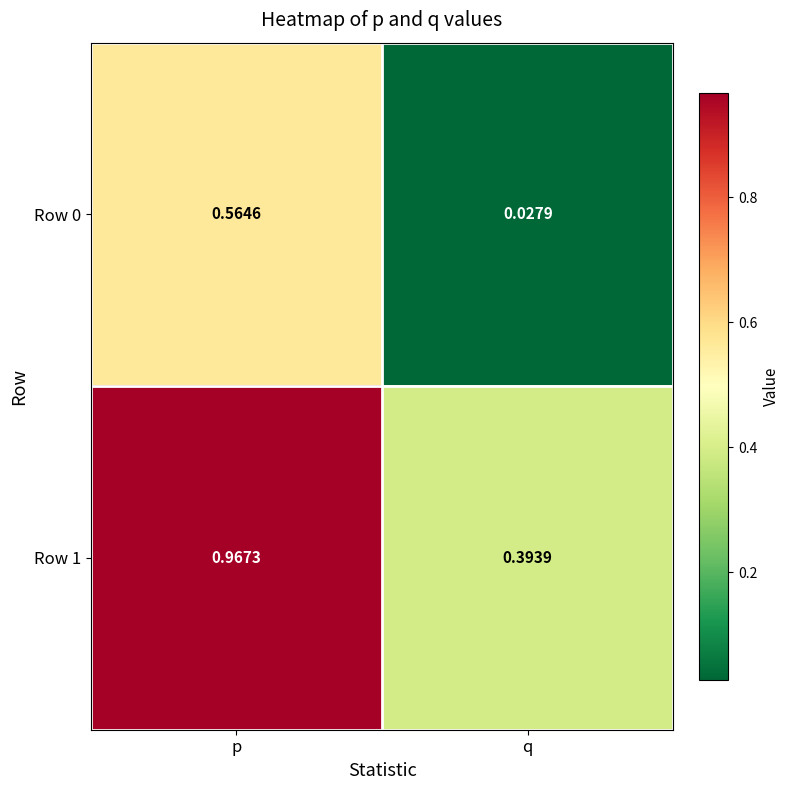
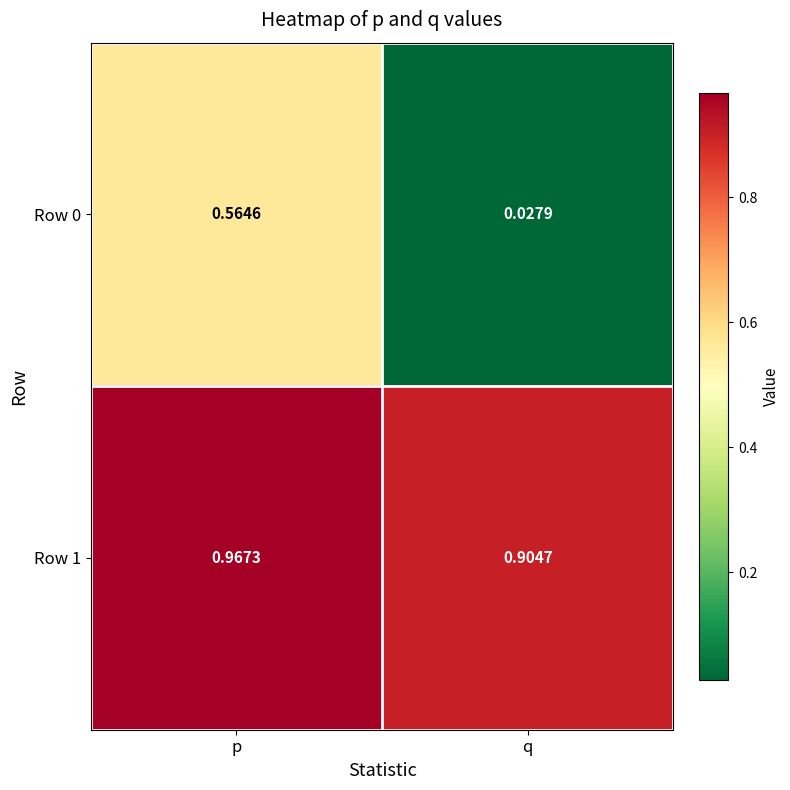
Row 1, q: 0.3939 -> 0.9047
